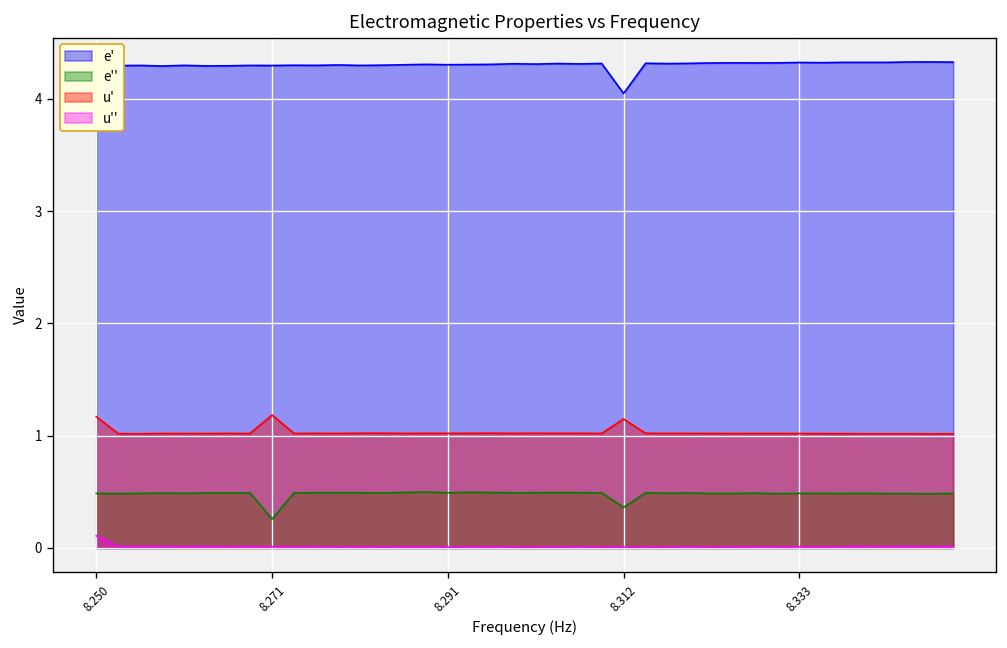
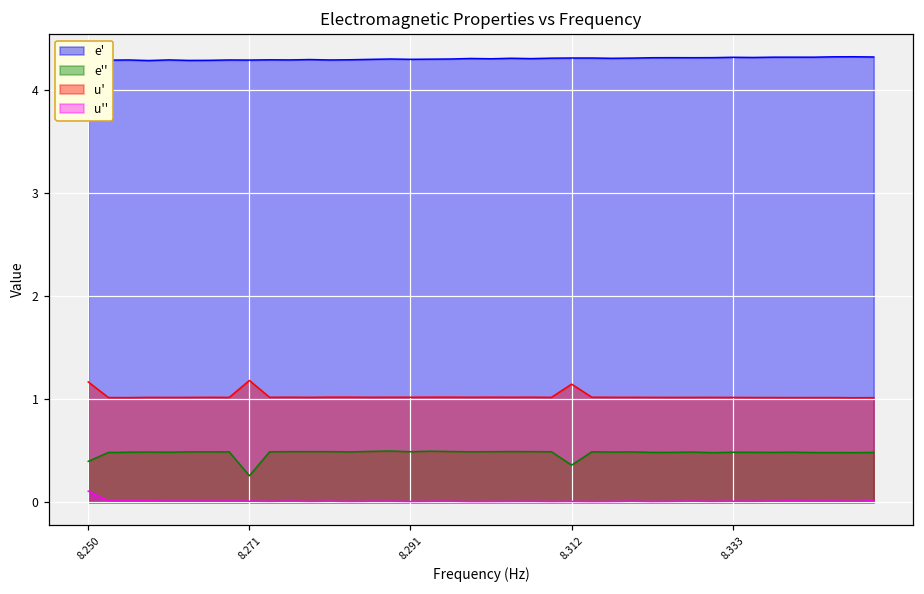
e'', 8.250: 0.5 -> 0.4
e', 8.312: 4.0 -> 4.3
